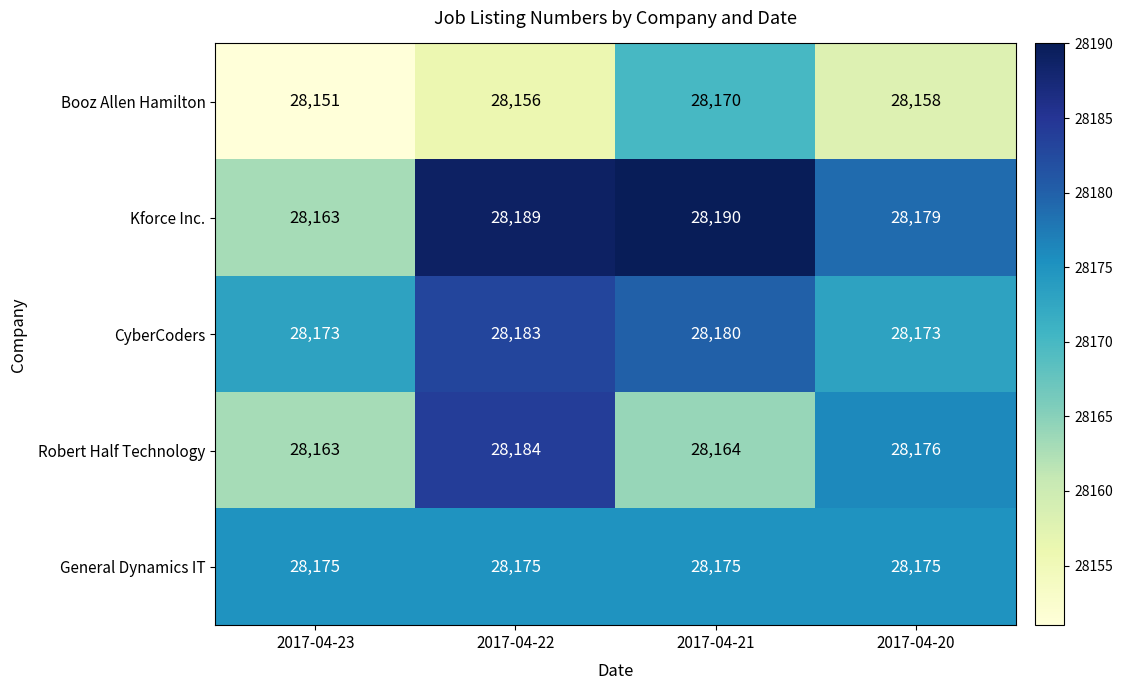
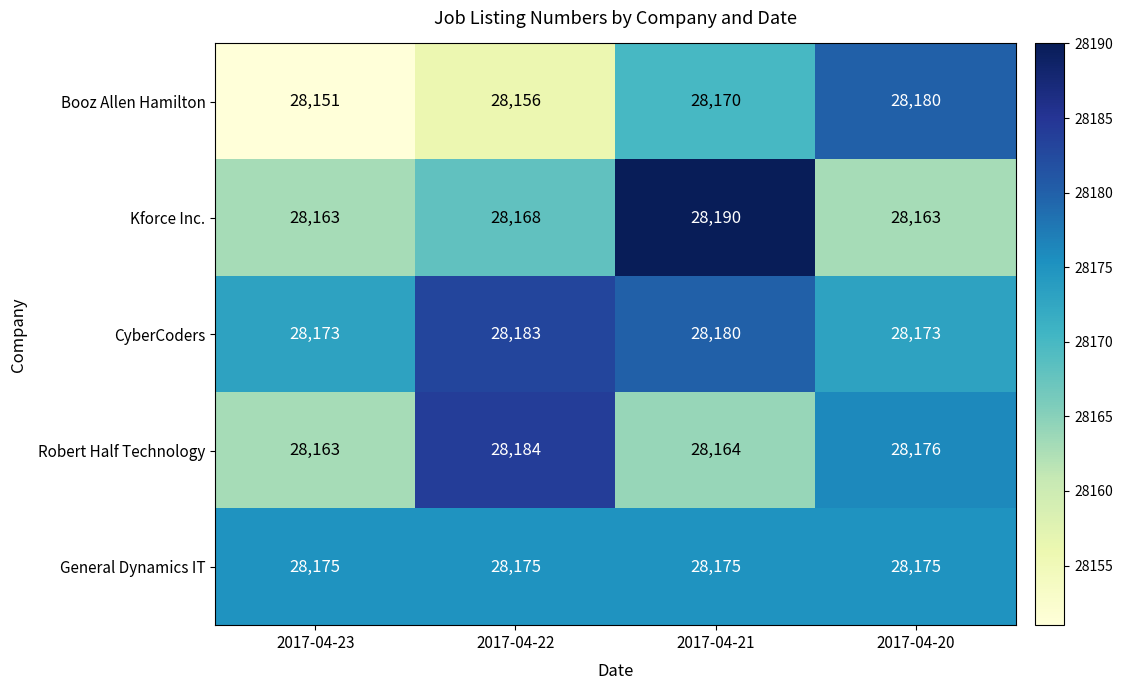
Booz Allen Hamilton, 2017-04-20: 28,158 -> 28,180
Kforce Inc., 2017-04-22: 28,189 -> 28,168
Kforce Inc., 2017-04-20: 28,179 -> 28,163
